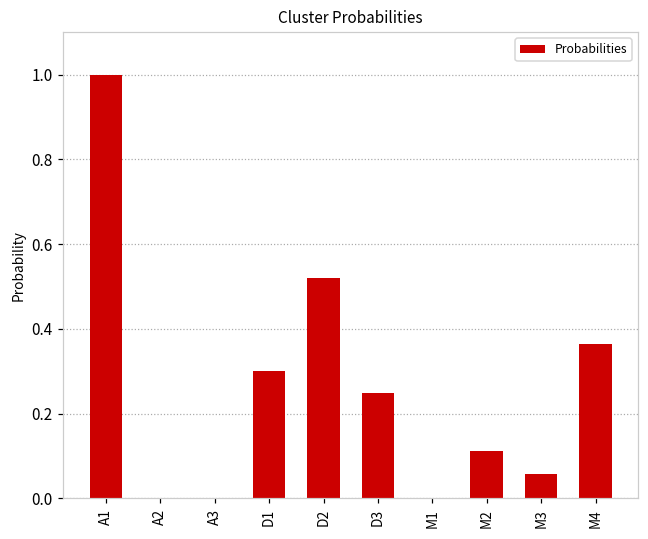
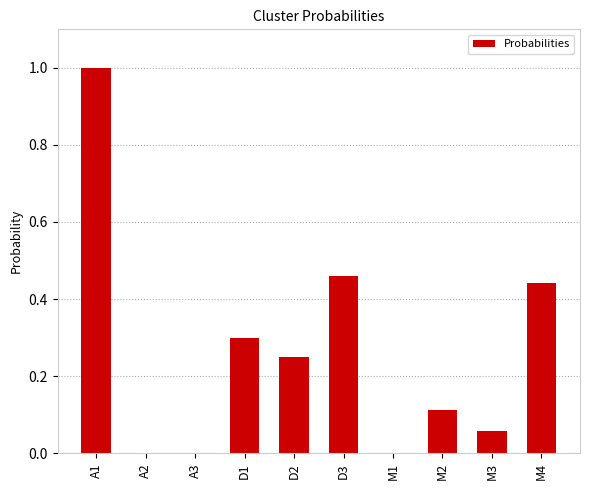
D2: 0.52 -> 0.25
D3: 0.25 -> 0.46
M4: 0.36 -> 0.44
